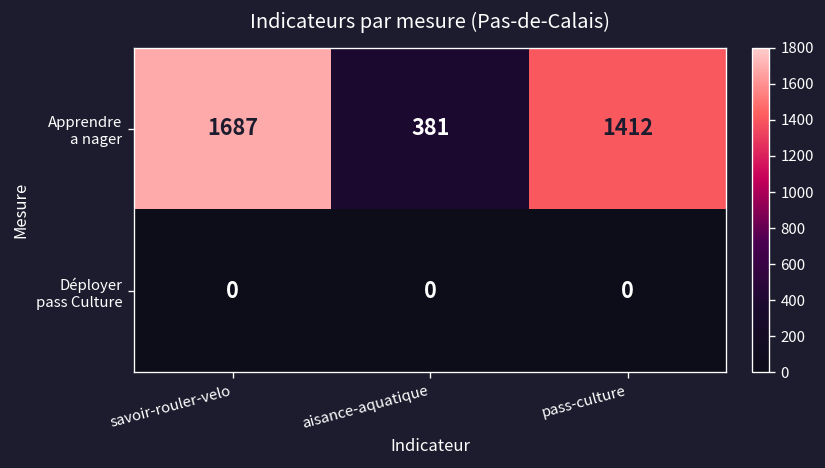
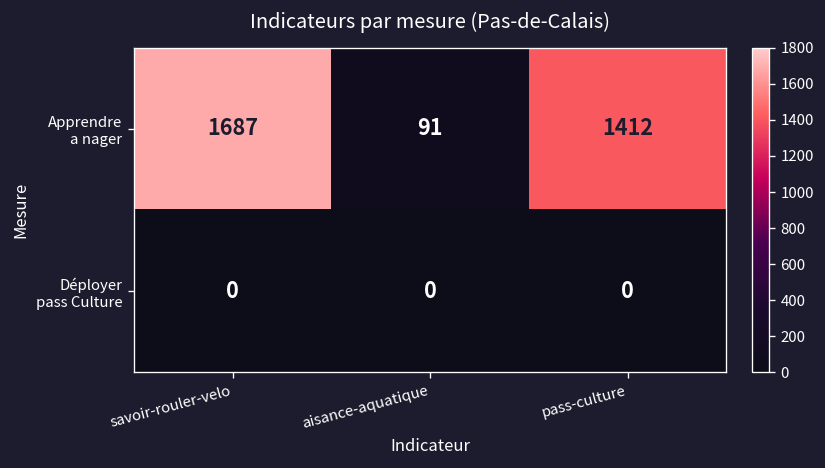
Apprendre a nager, aisance-aquatique: 381 -> 91
